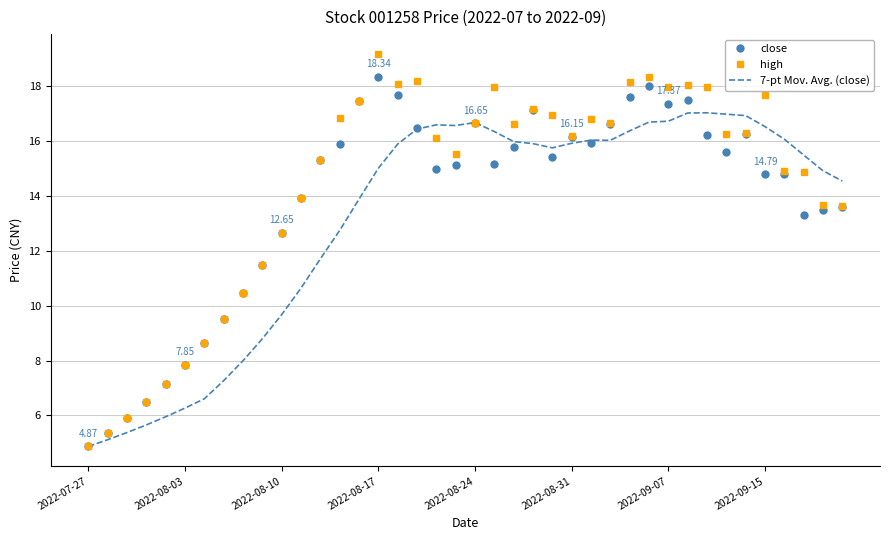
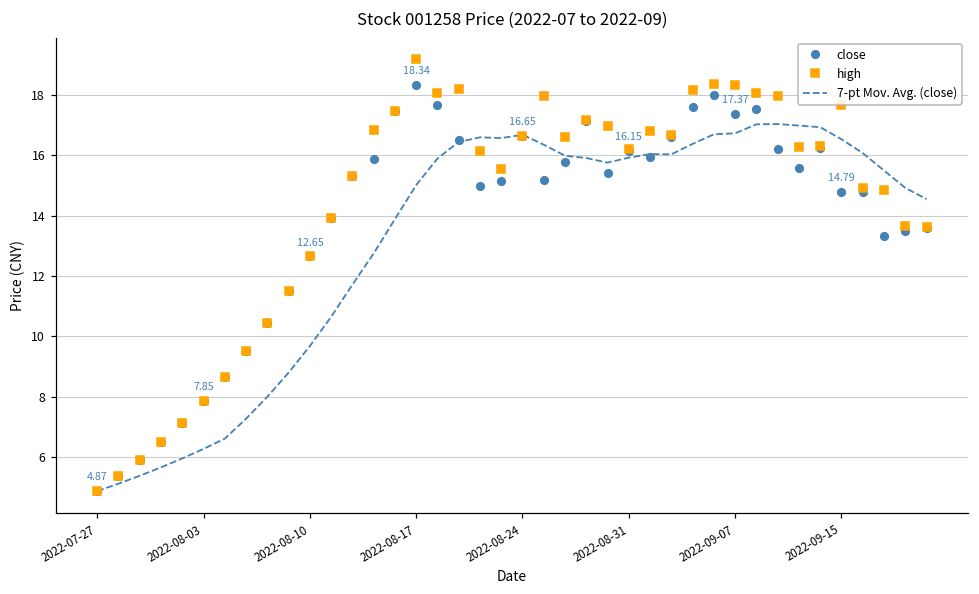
high, 2022-09-07: 18.0 -> 18.3
